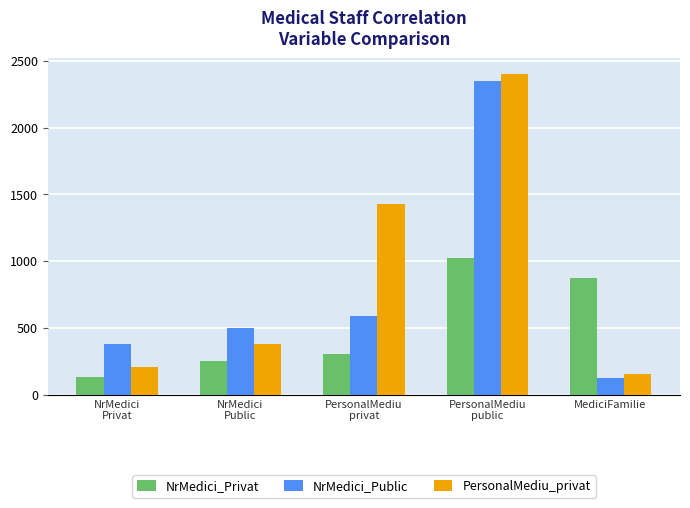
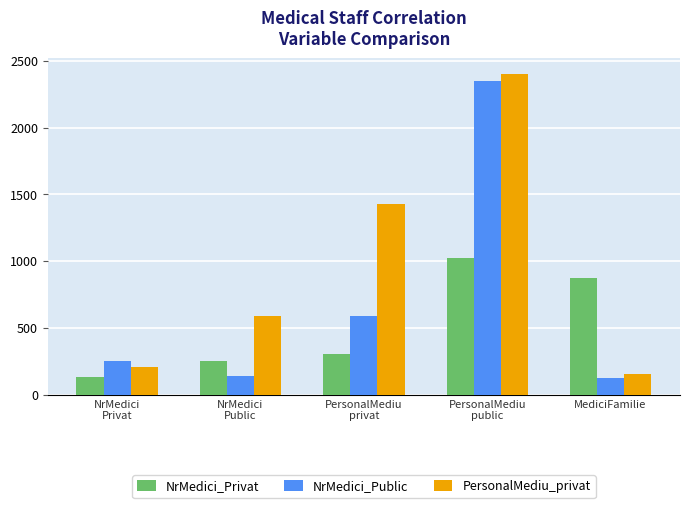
NrMedici_Public, NrMedici Privat: 380 -> 250
NrMedici_Public, NrMedici Public: 500 -> 140
PersonalMediu_privat, NrMedici Public: 380 -> 590
